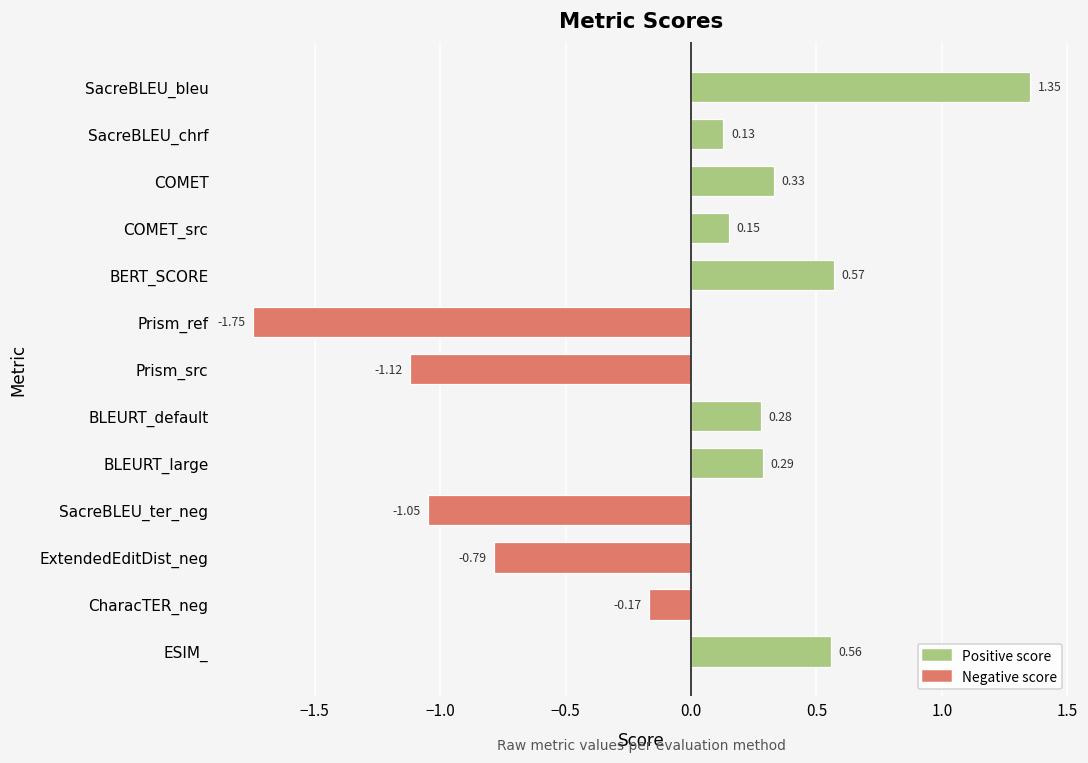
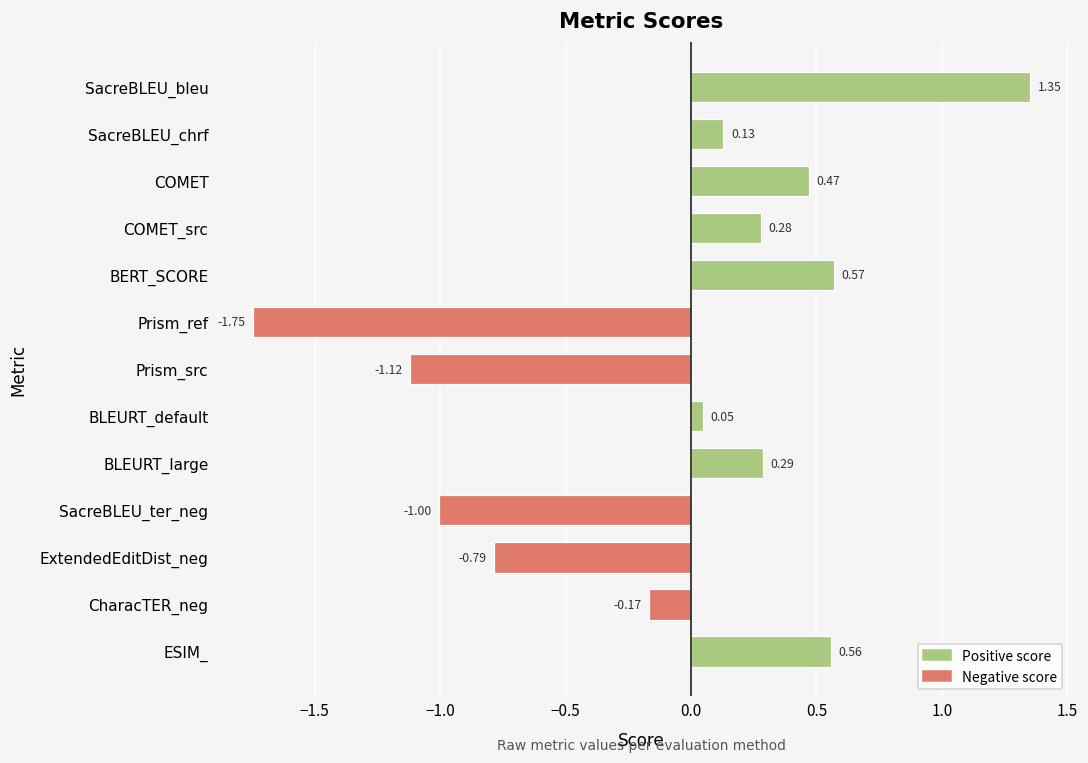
COMET: 0.33 -> 0.47
COMET_src: 0.15 -> 0.28
BLEURT_default: 0.28 -> 0.05
SacreBLEU_ter_neg: -1.05 -> -1.00
